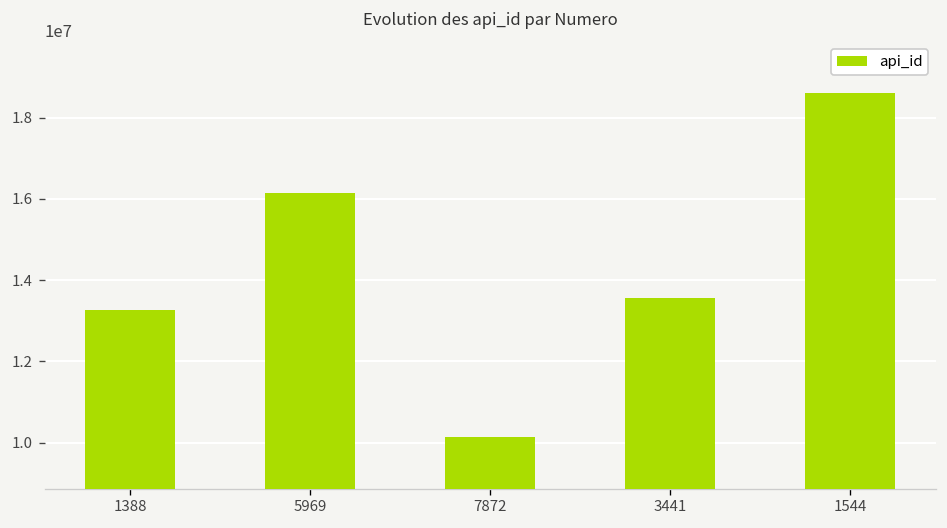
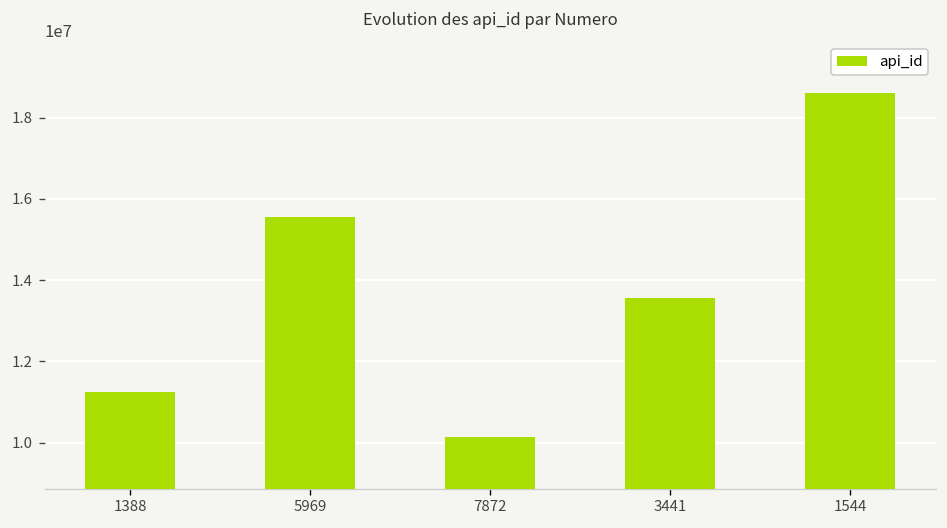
1388: 13300000 -> 11200000
5969: 16100000 -> 15600000
